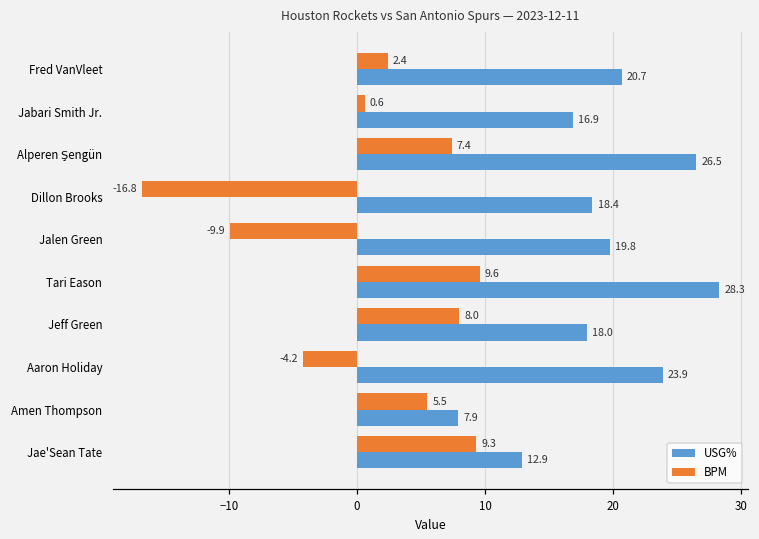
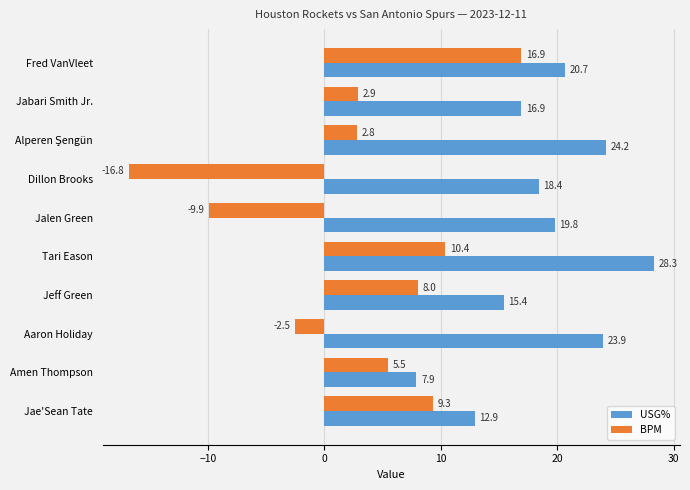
BPM, Fred VanVleet: 2.4 -> 16.9
BPM, Jabari Smith Jr.: 0.6 -> 2.9
BPM, Alperen Şengün: 7.4 -> 2.8
USG%, Alperen Şengün: 26.5 -> 24.2
BPM, Tari Eason: 9.6 -> 10.4
USG%, Jeff Green: 18.0 -> 15.4
BPM, Aaron Holiday: -4.2 -> -2.5
